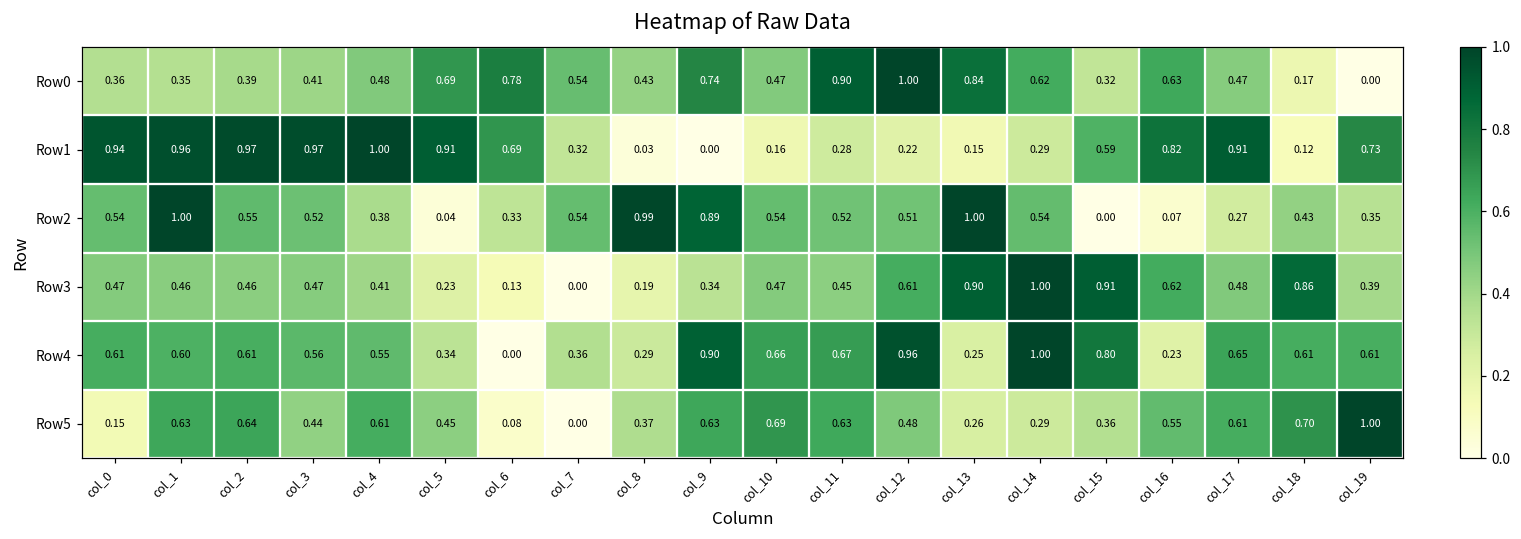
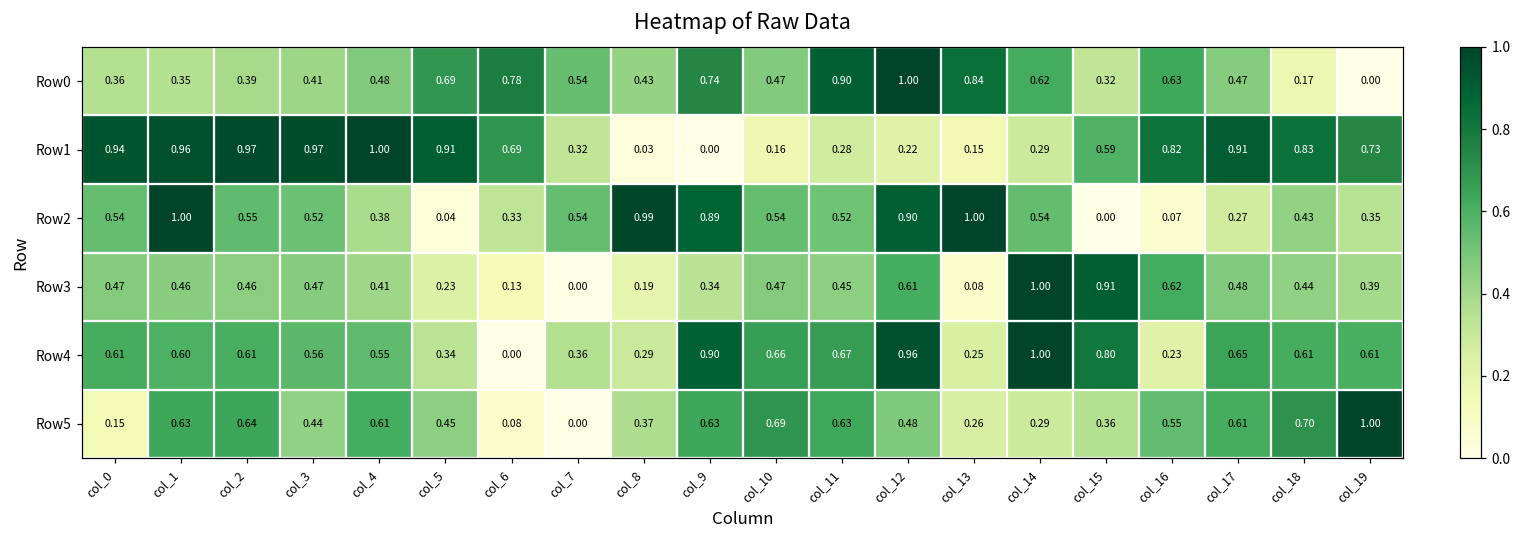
Row1, col_18: 0.12 -> 0.83
Row2, col_12: 0.51 -> 0.90
Row3, col_13: 0.90 -> 0.08
Row3, col_18: 0.86 -> 0.44
